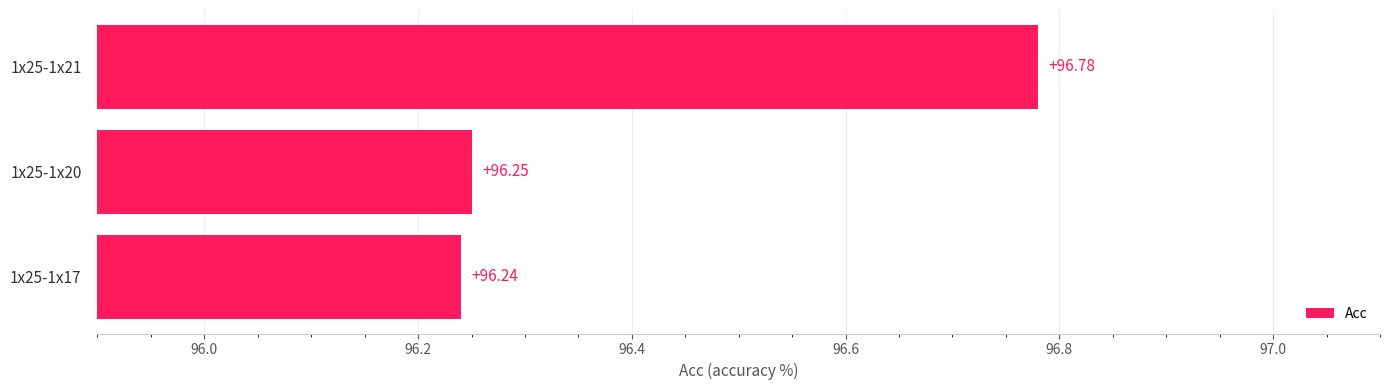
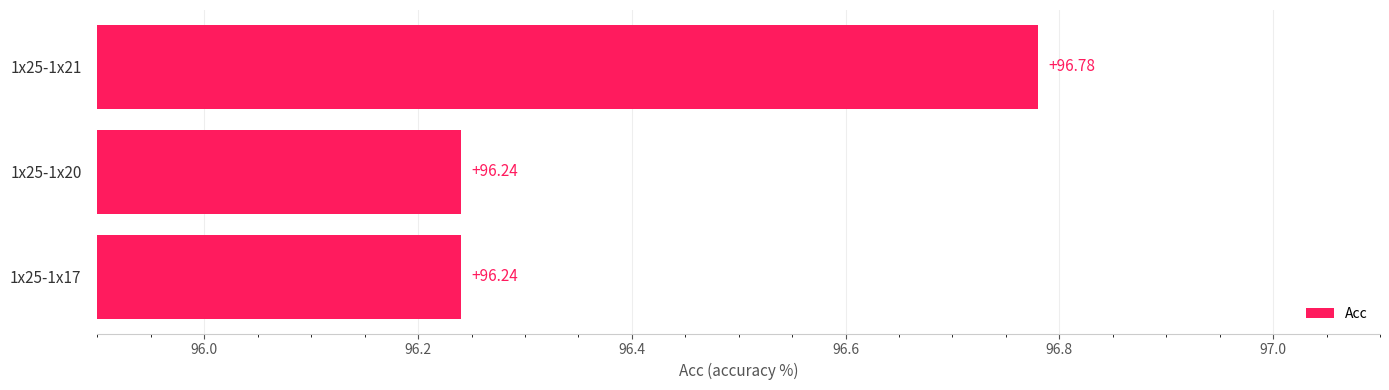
1x25-1x20: +96.25 -> +96.24
